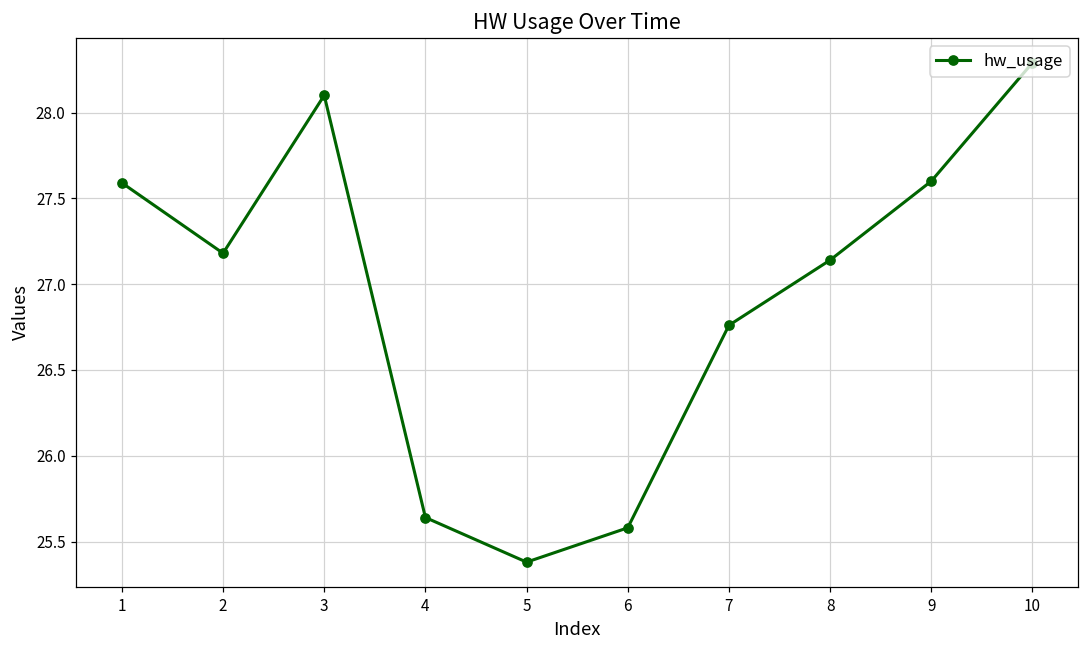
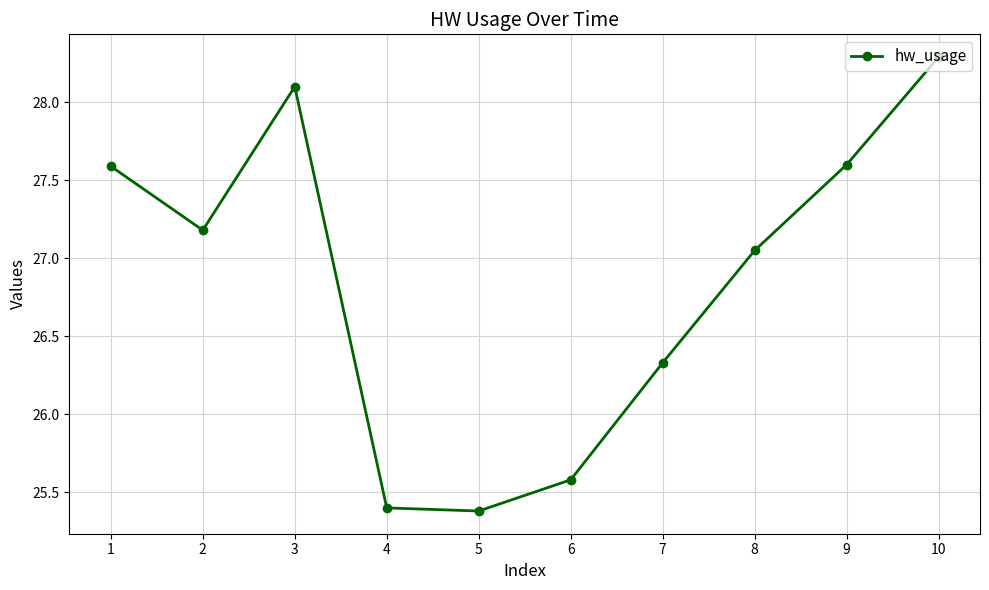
4: 25.64 -> 25.40
7: 26.76 -> 26.33
8: 27.14 -> 27.05
